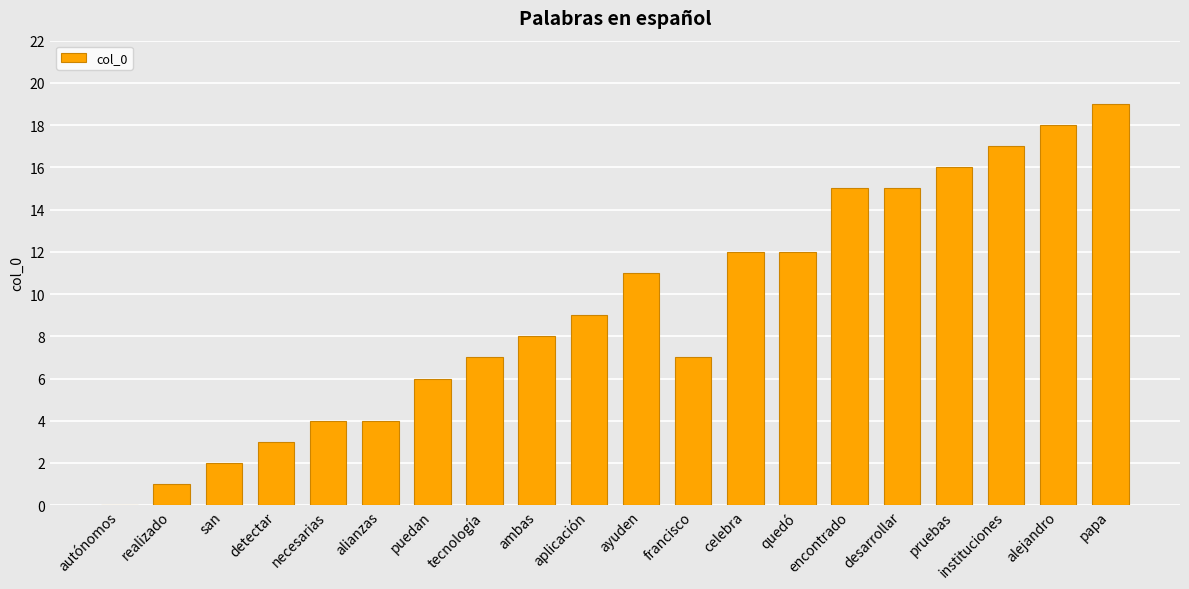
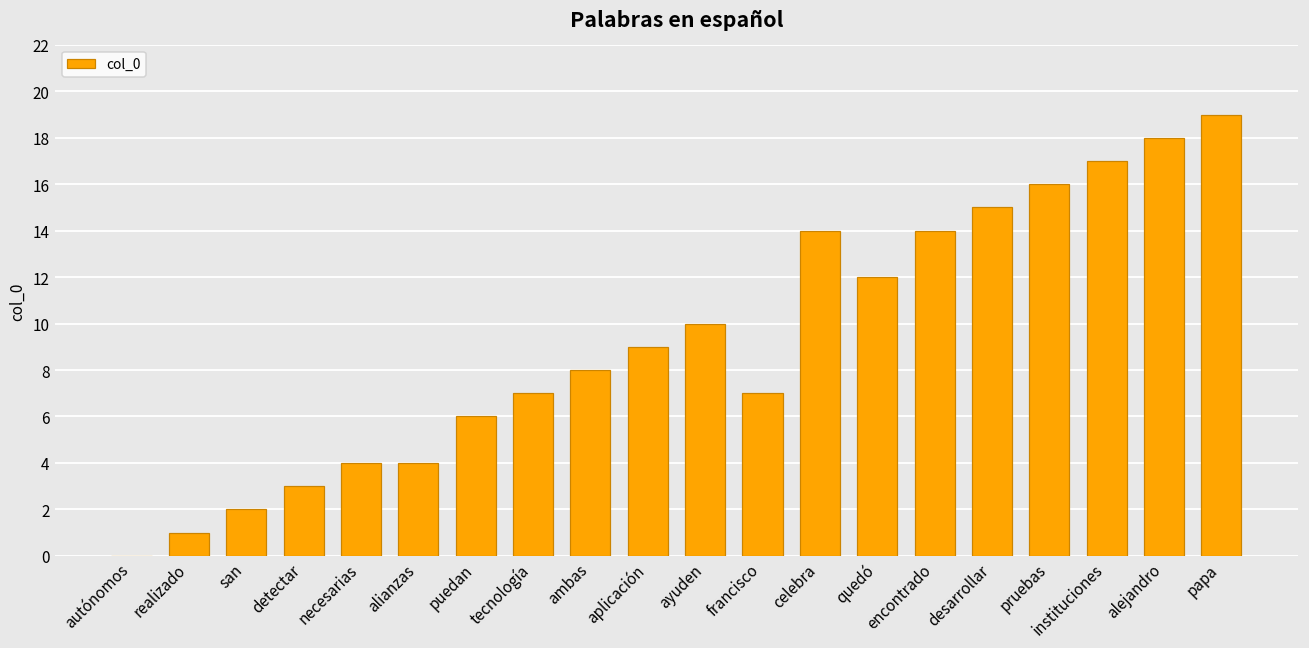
ayuden: 11 -> 10
celebra: 12 -> 14
encontrado: 15 -> 14
